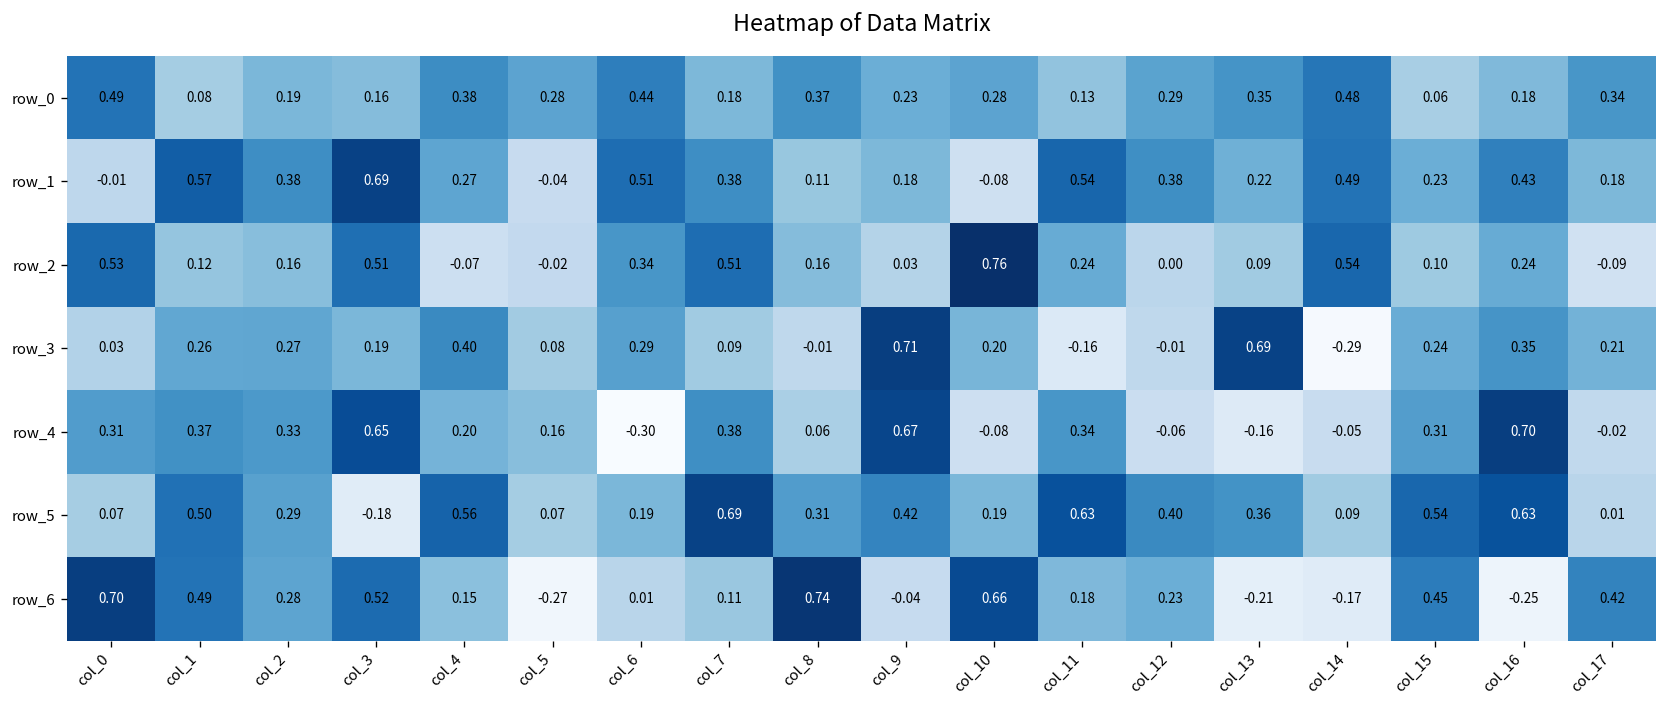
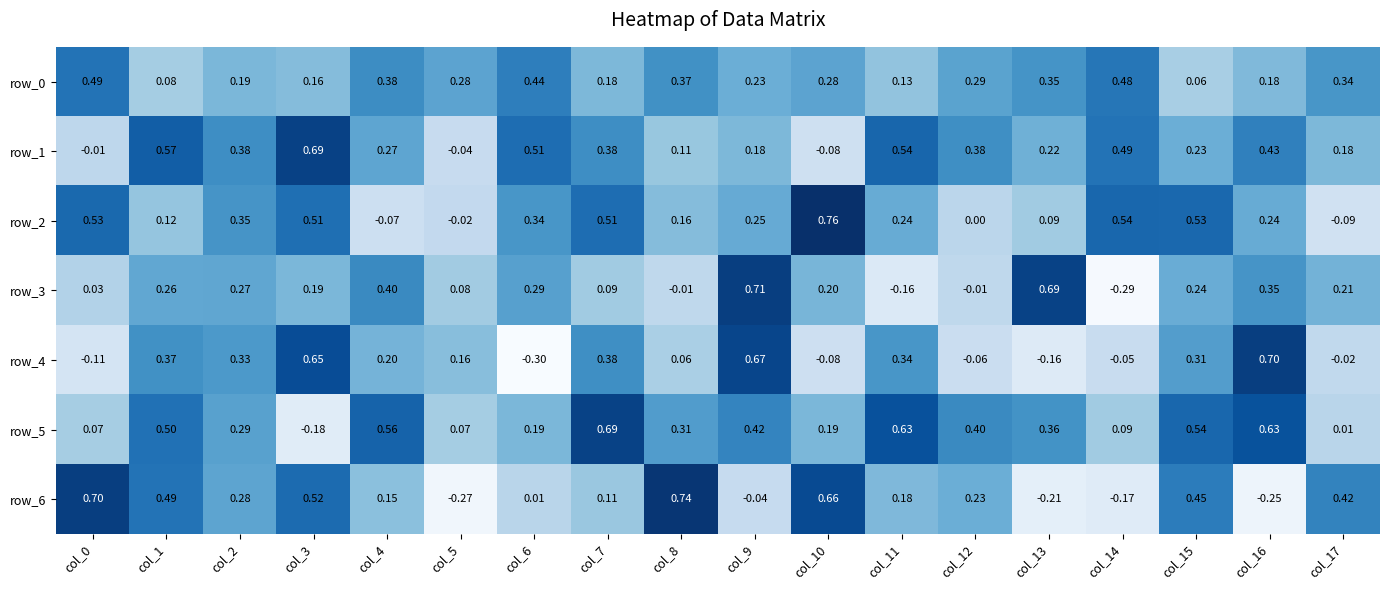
row_2, col_2: 0.16 -> 0.35
row_2, col_9: 0.03 -> 0.25
row_2, col_15: 0.10 -> 0.53
row_4, col_0: 0.31 -> -0.11
